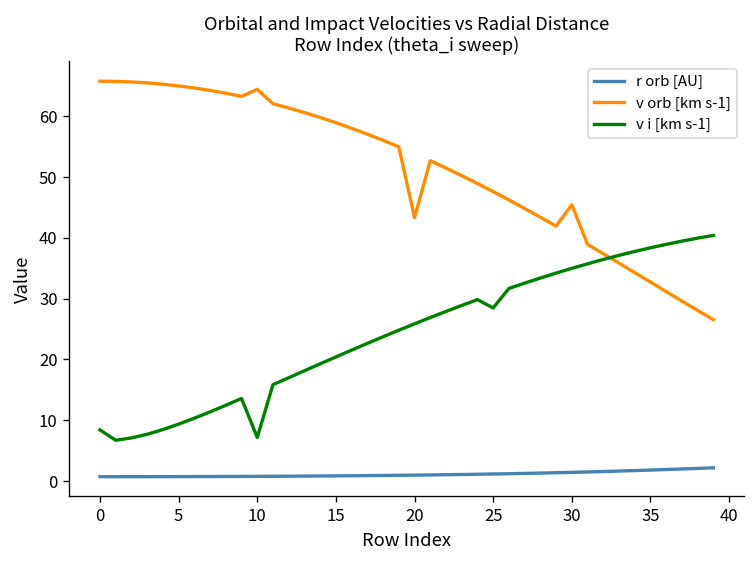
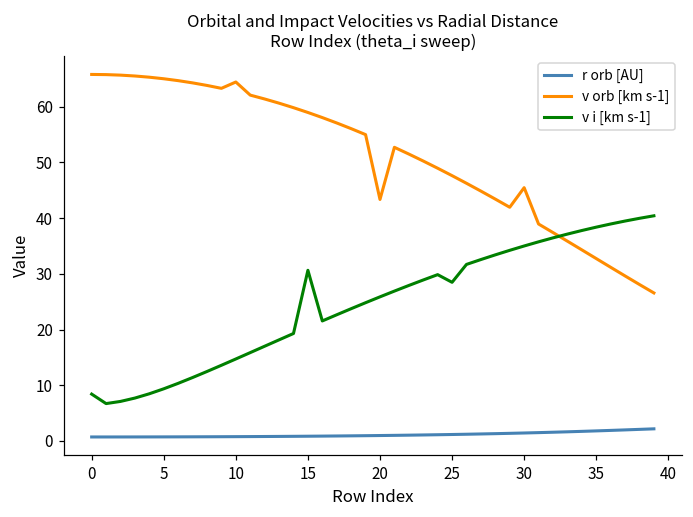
v i [km s-1], 10: 7 -> 15
v i [km s-1], 15: 20 -> 31
